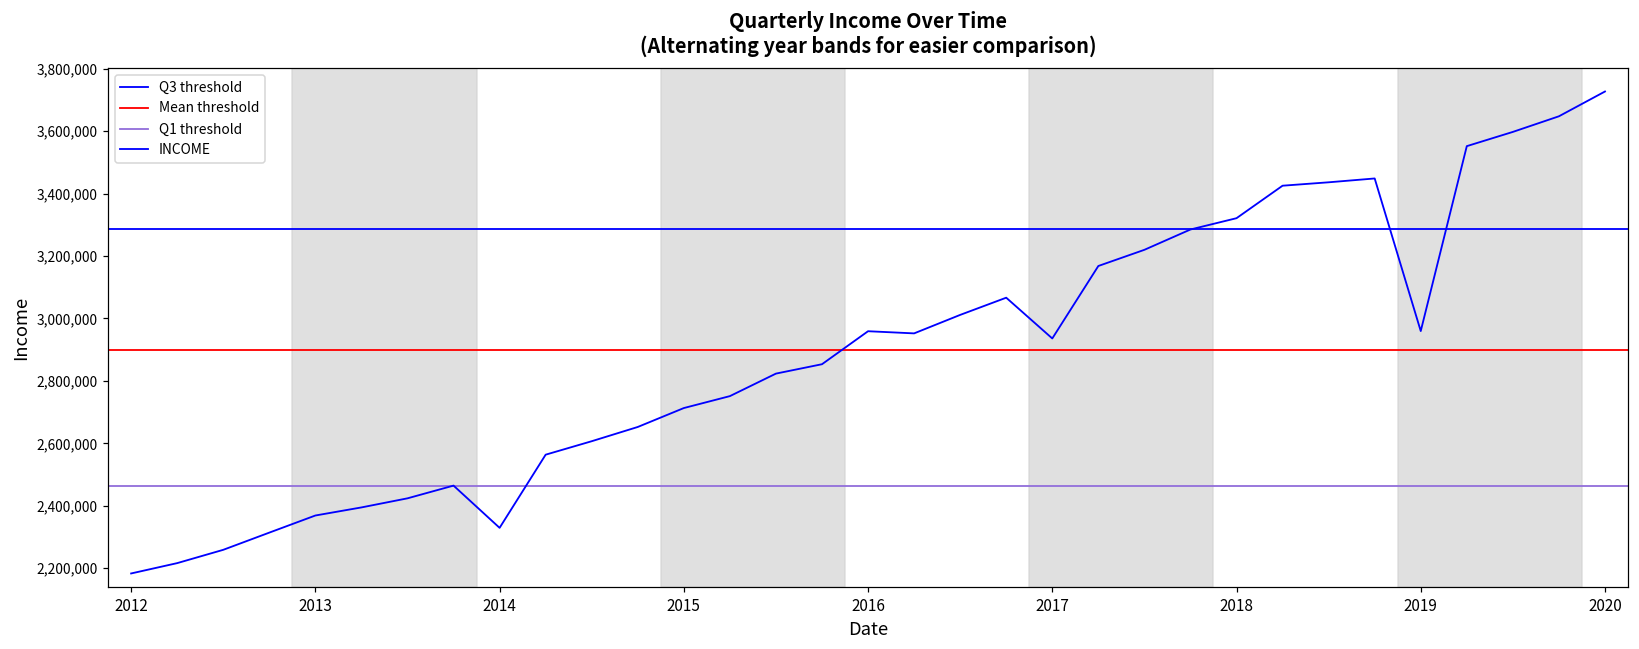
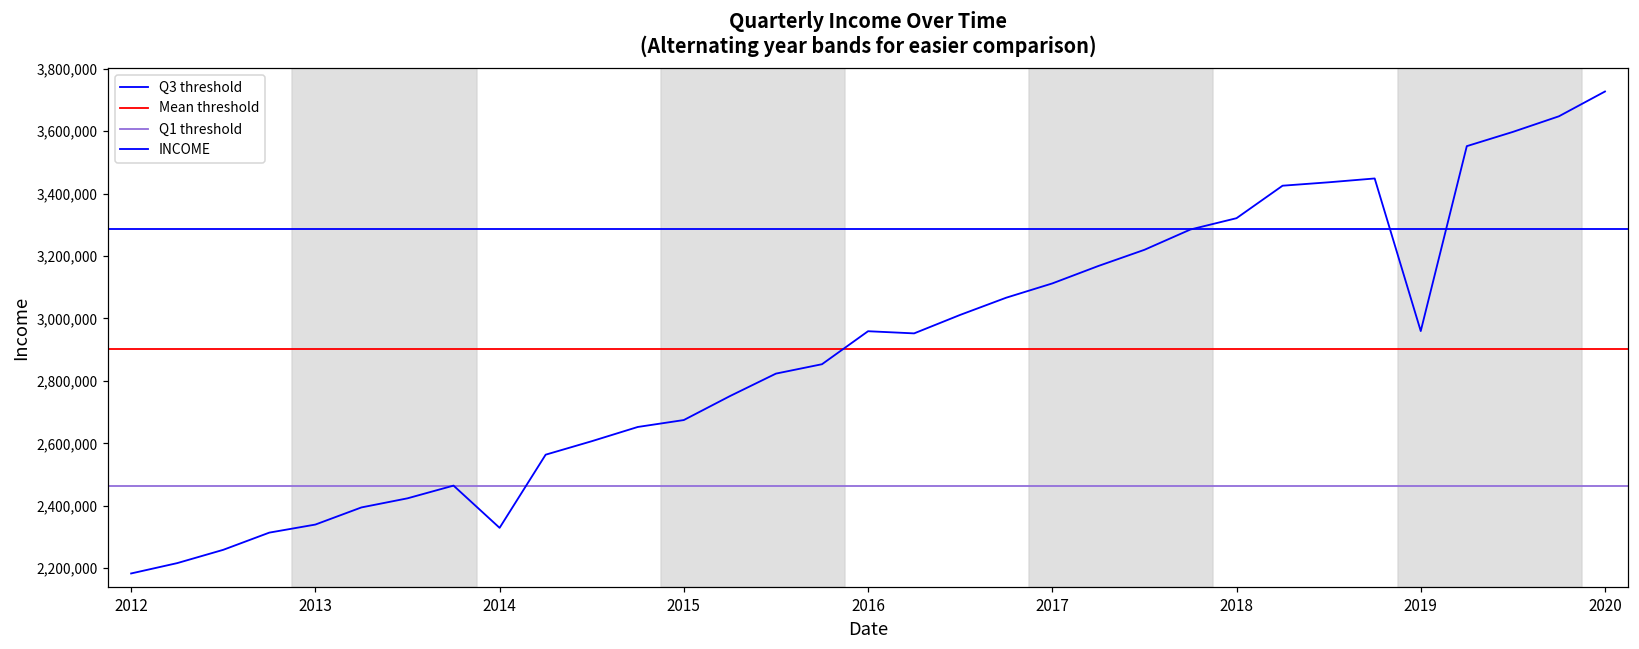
2013: 2,370,000 -> 2,340,000
2015: 2,710,000 -> 2,670,000
2017: 2,940,000 -> 3,110,000
